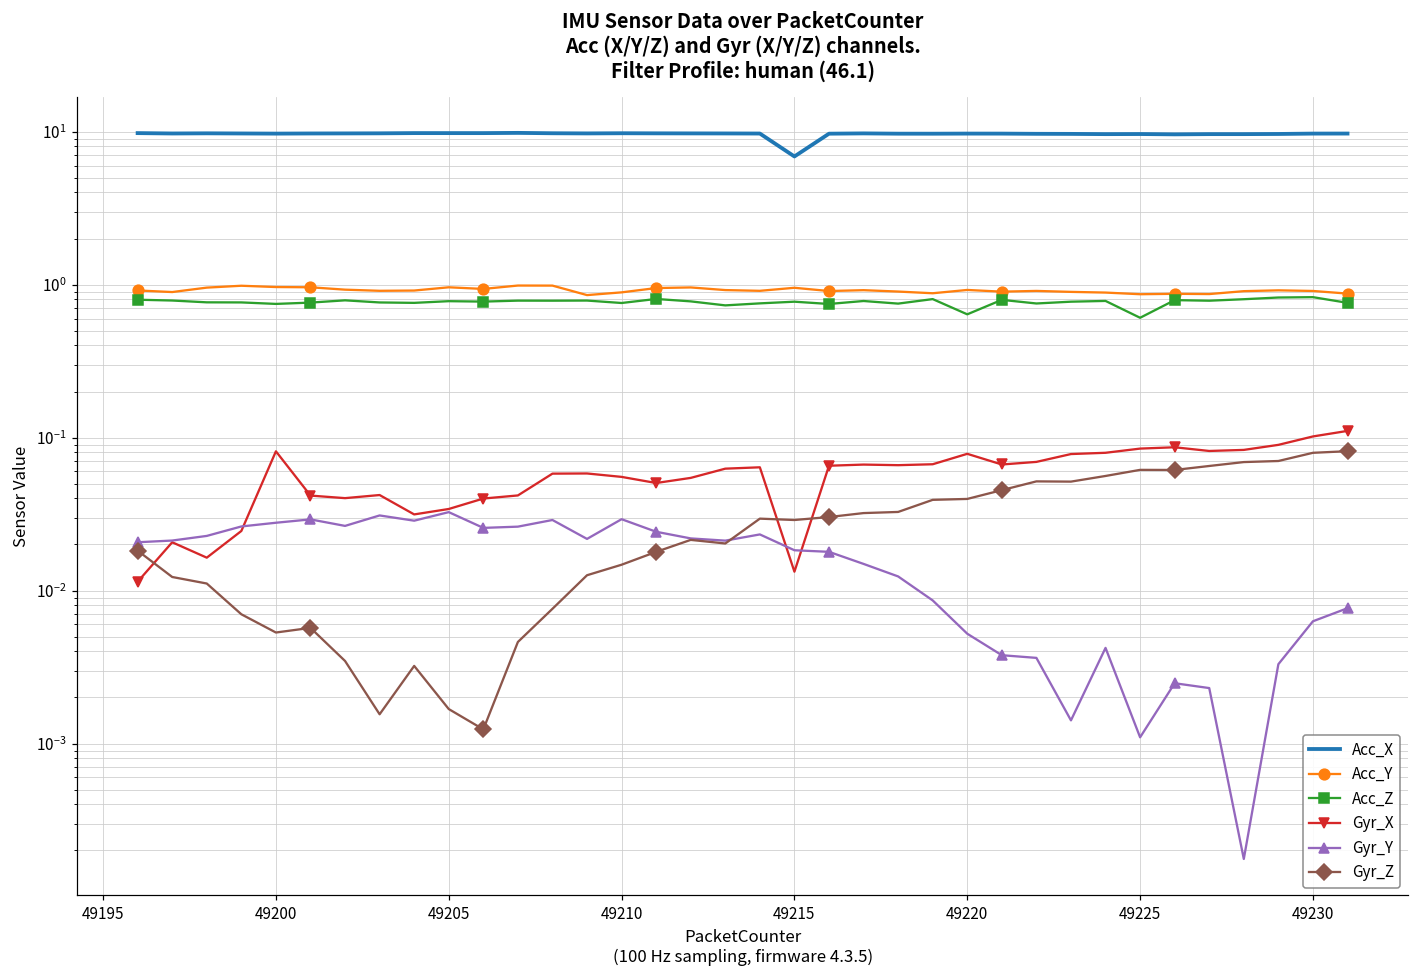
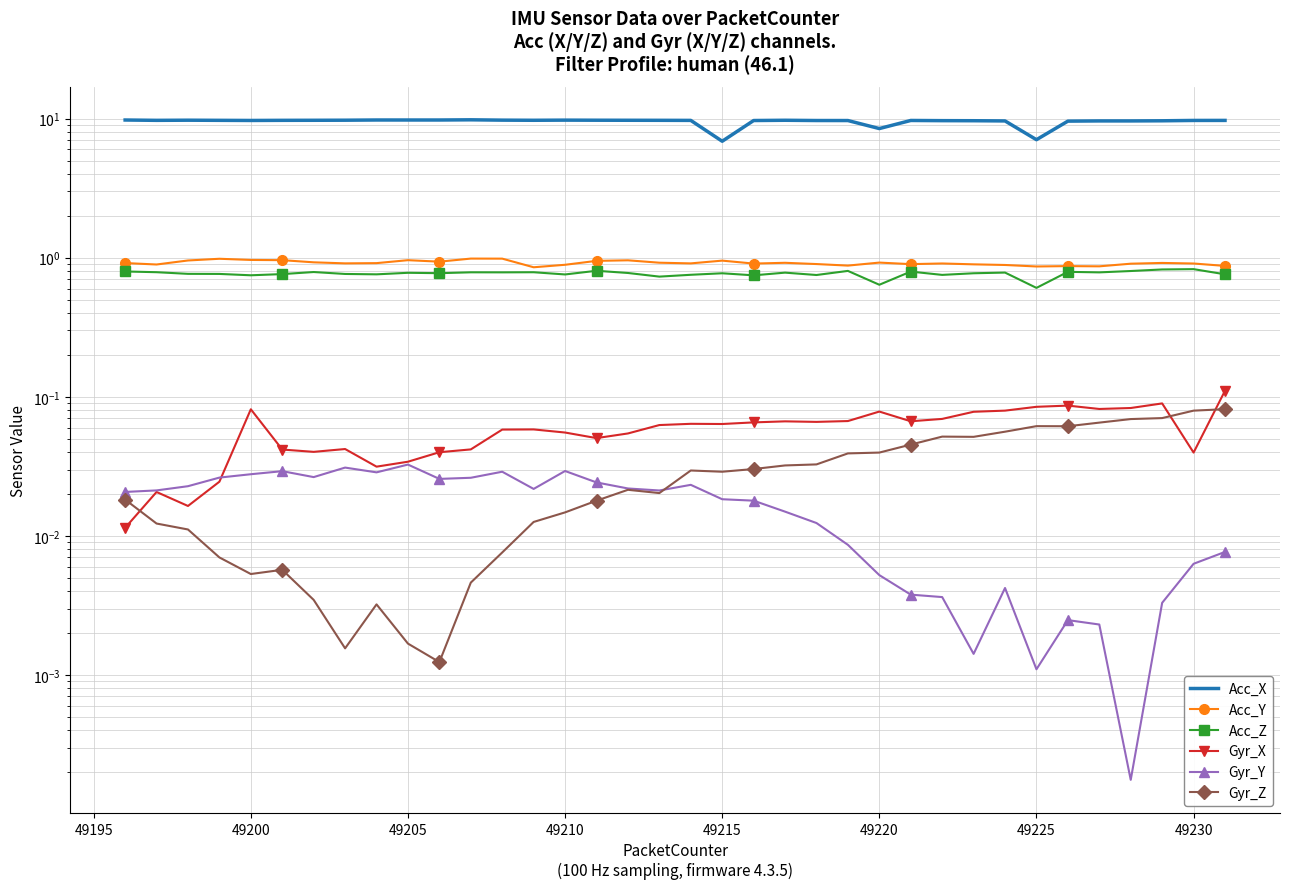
Gyr_X, 49215: 0.013 -> 0.06
Acc_X, 49220: 10 -> 8
Acc_X, 49225: 10 -> 7
Gyr_X, 49230: 0.10 -> 0.040
